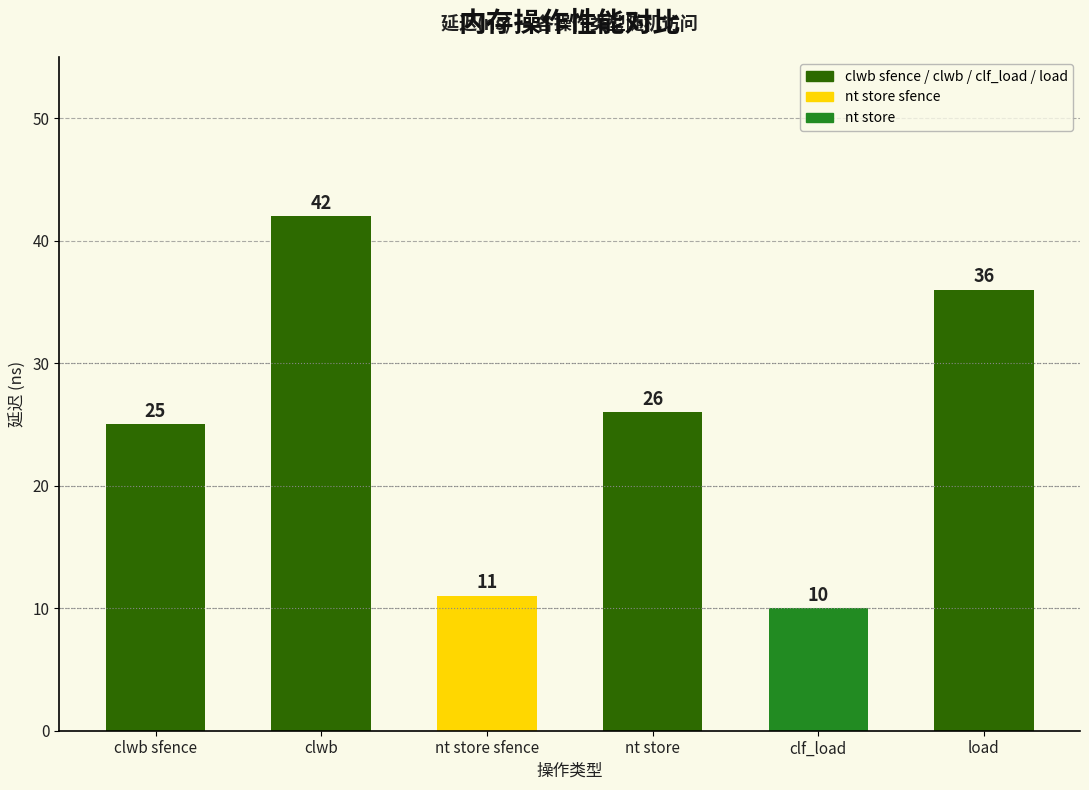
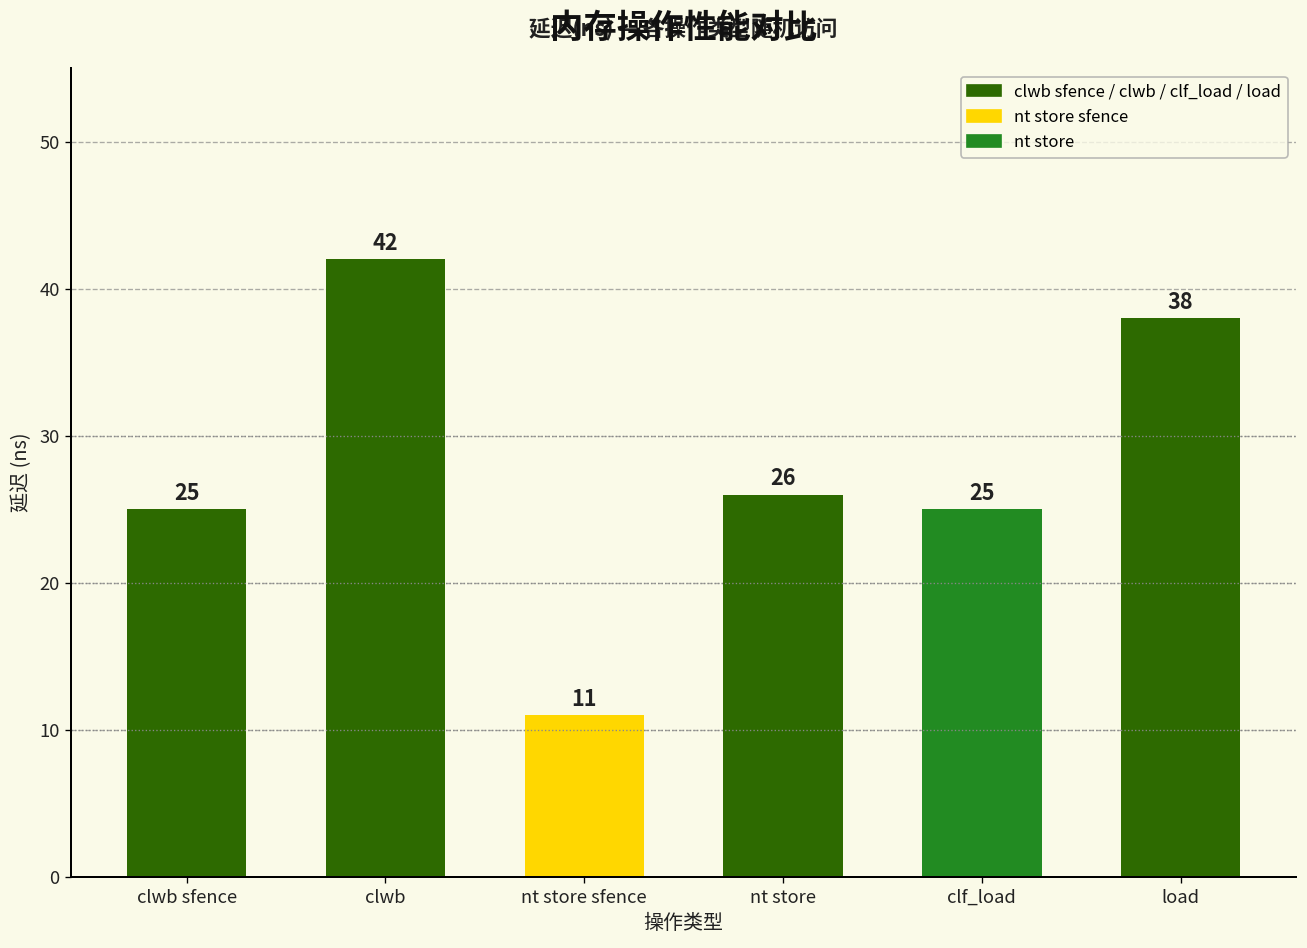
clf_load: 10 -> 25
load: 36 -> 38
